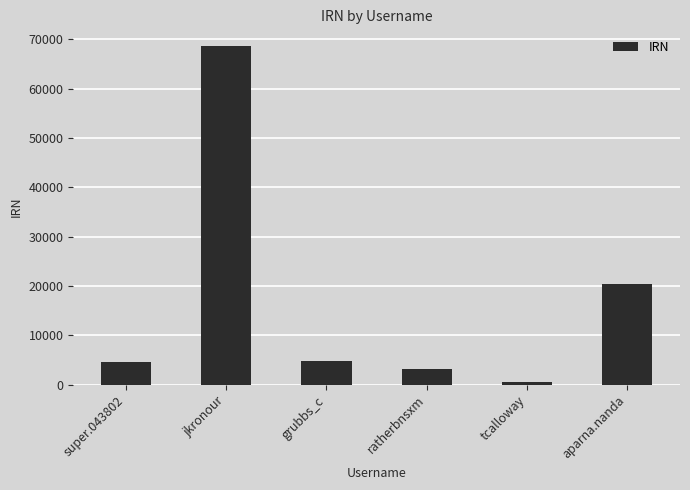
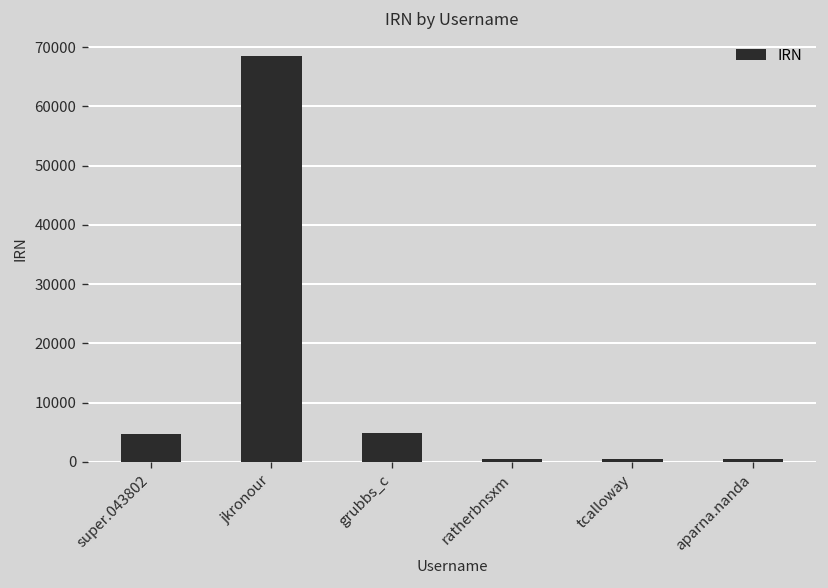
ratherbnsxm: 3000 -> 0
aparna.nanda: 20000 -> 0
